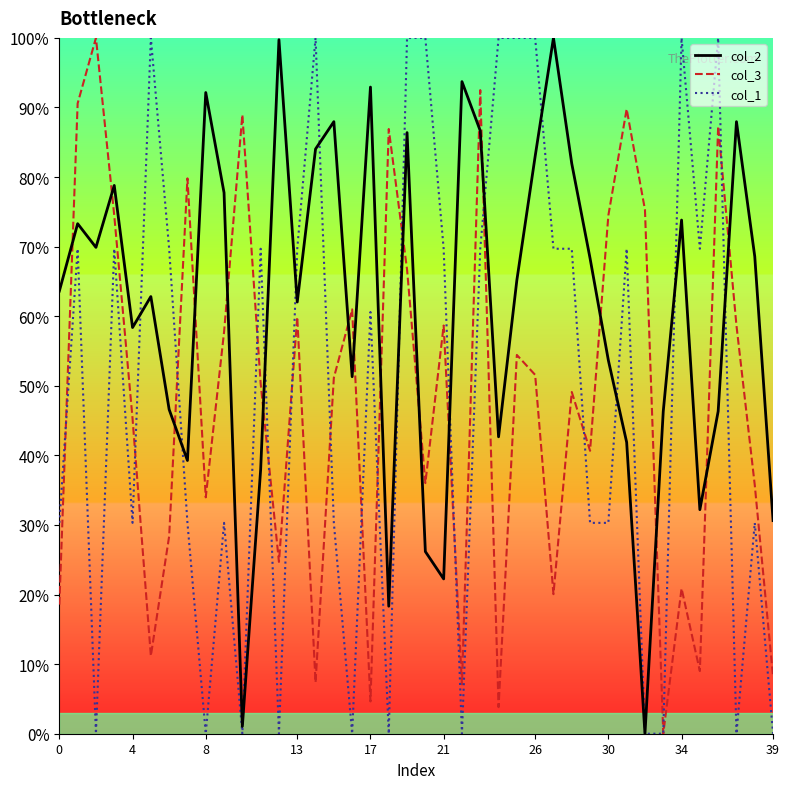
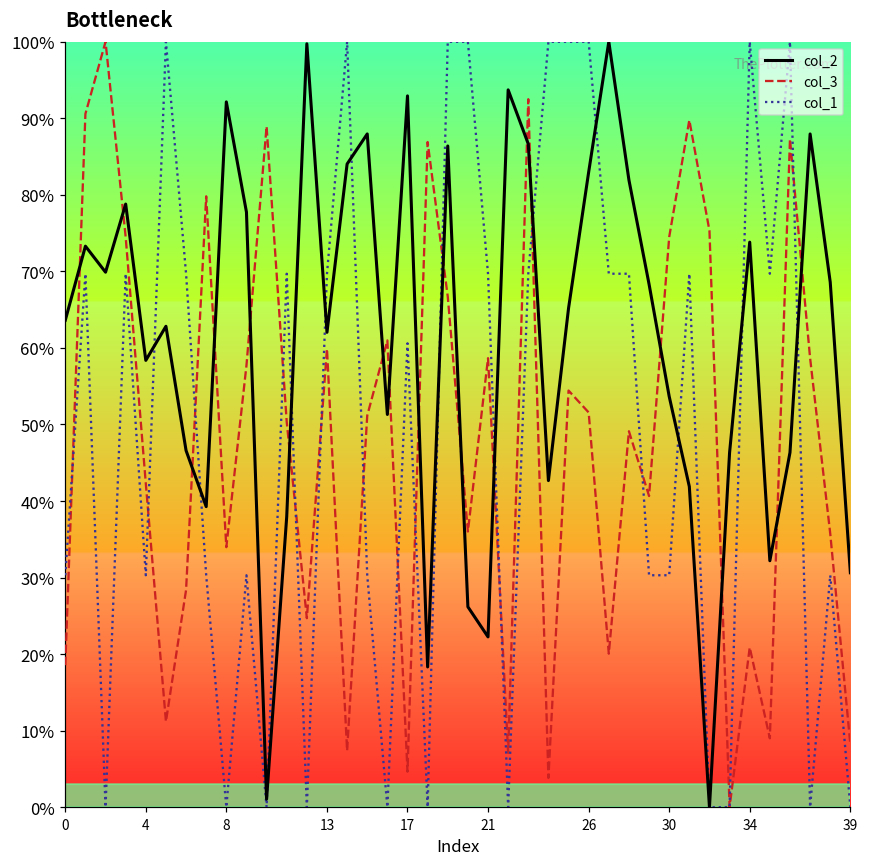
col_3, 4: 45% -> 42%
